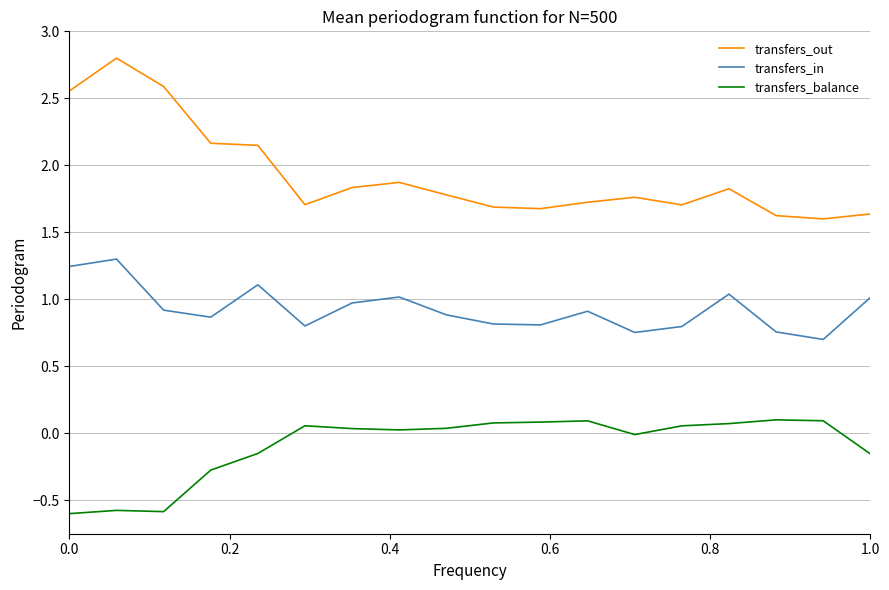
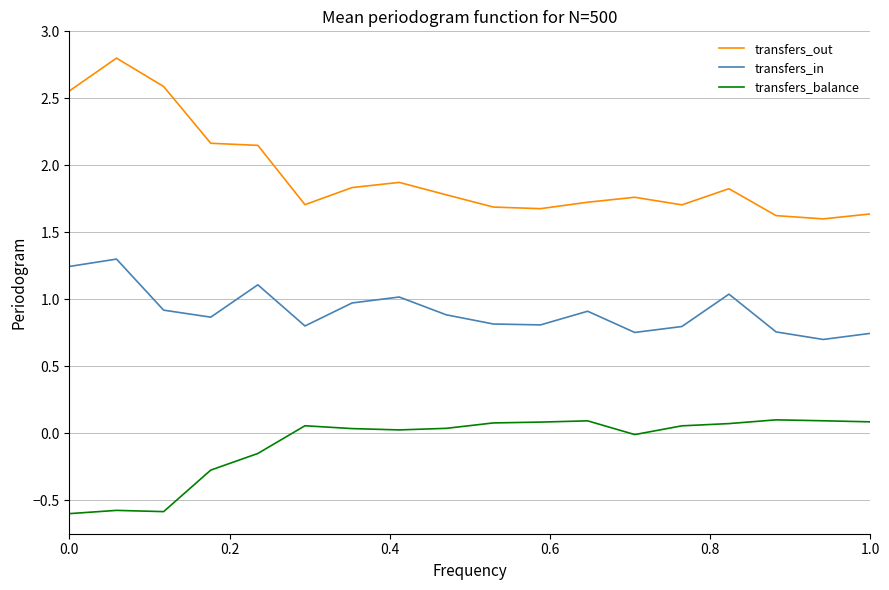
transfers_in, 1.0: 1.01 -> 0.75
transfers_balance, 1.0: -0.15 -> 0.09
